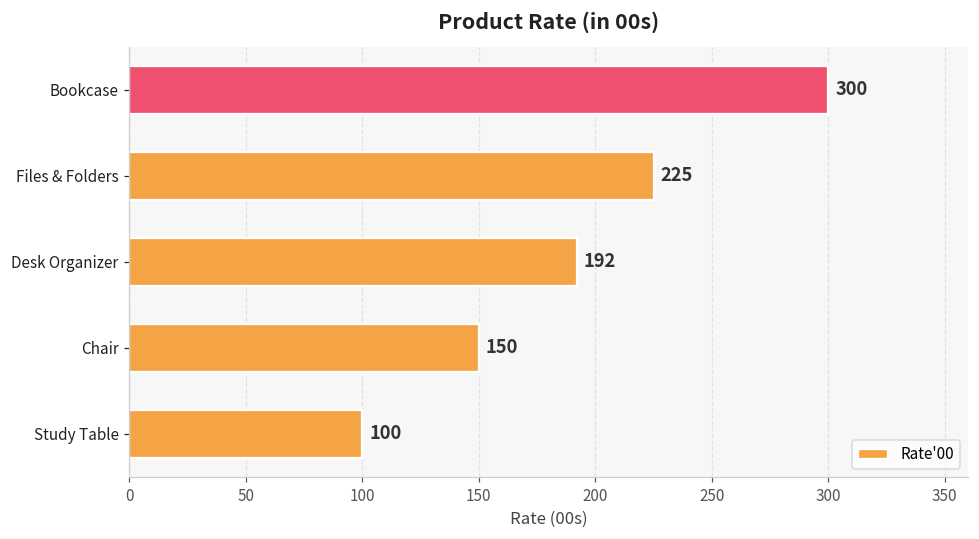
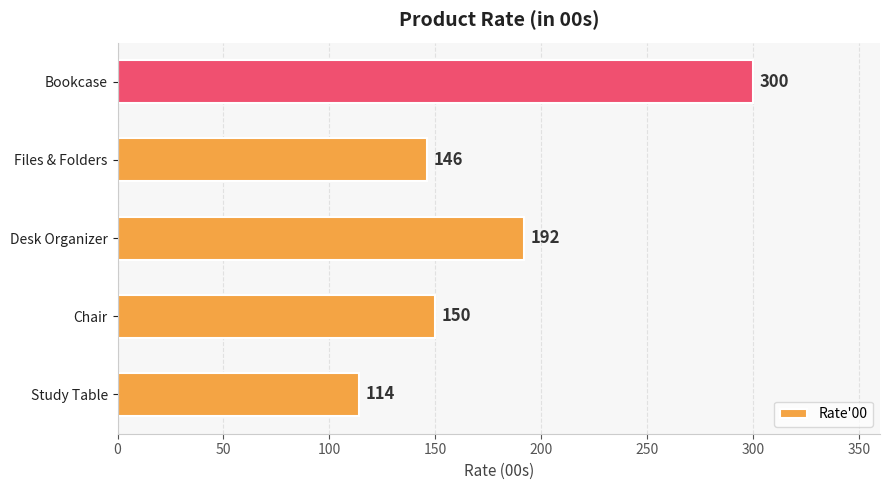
Files & Folders: 225 -> 146
Study Table: 100 -> 114
